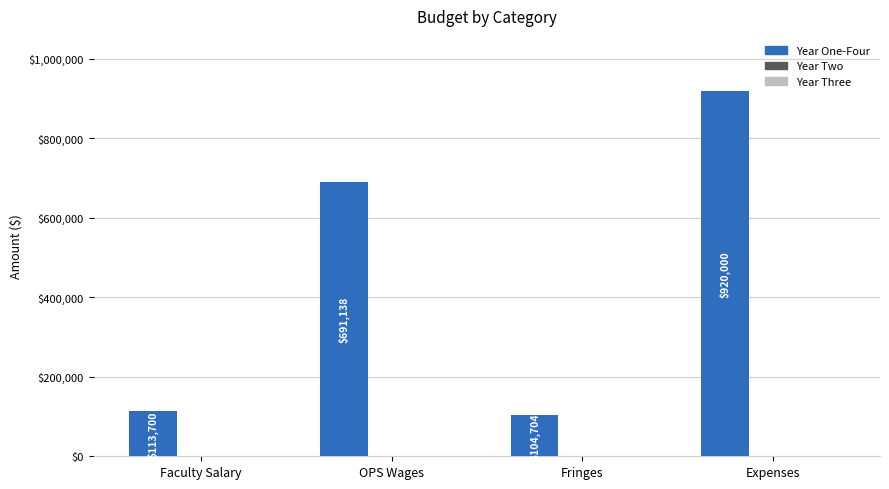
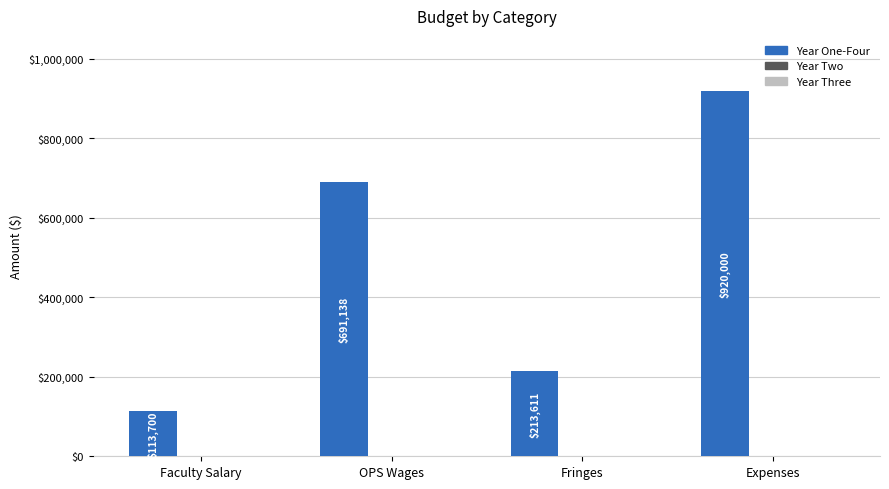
Year One-Four, Fringes: $104,704 -> $213,611
